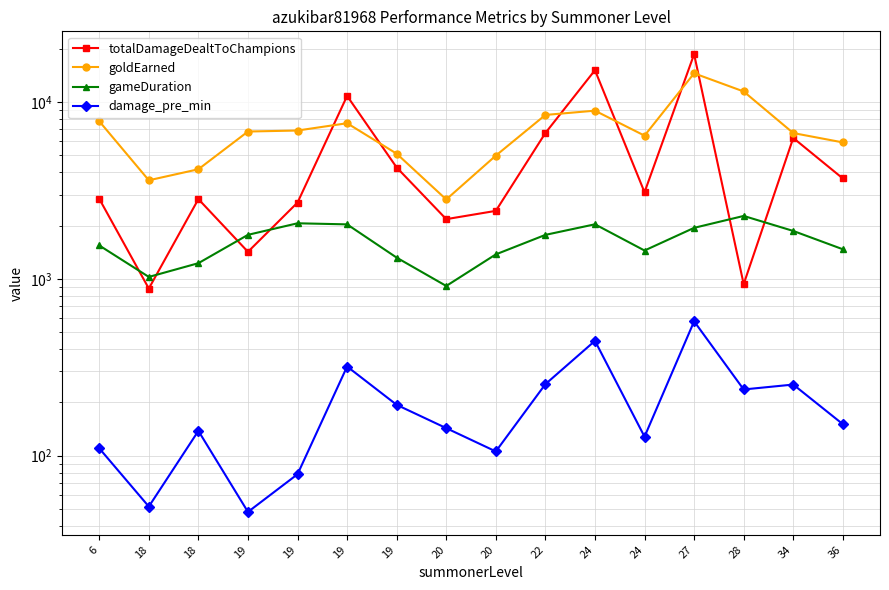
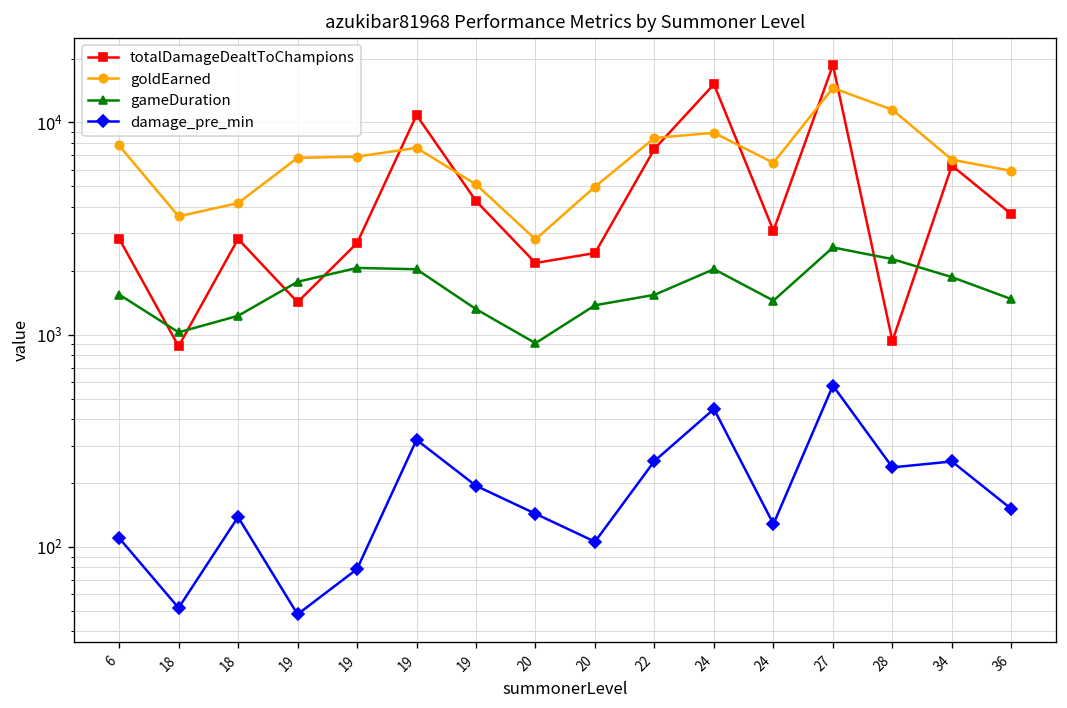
totalDamageDealtToChampions, 22: 6700 -> 7500
gameDuration, 22: 1800 -> 1500
gameDuration, 27: 1900 -> 2600
